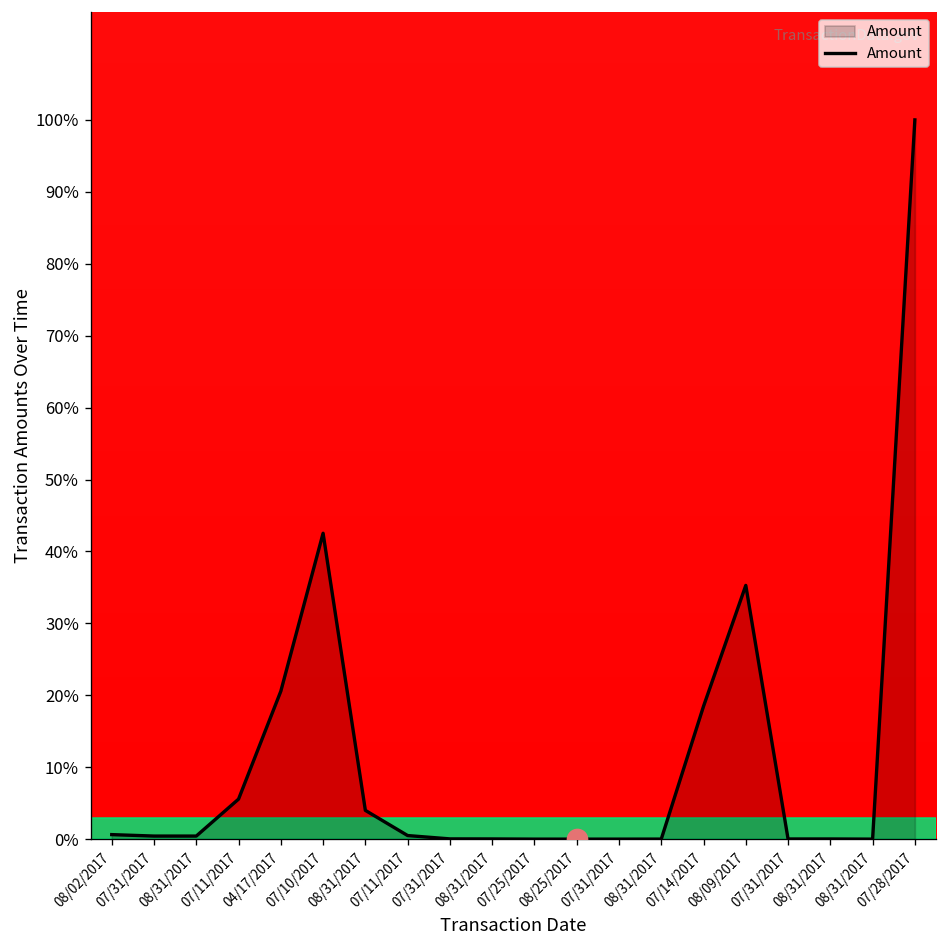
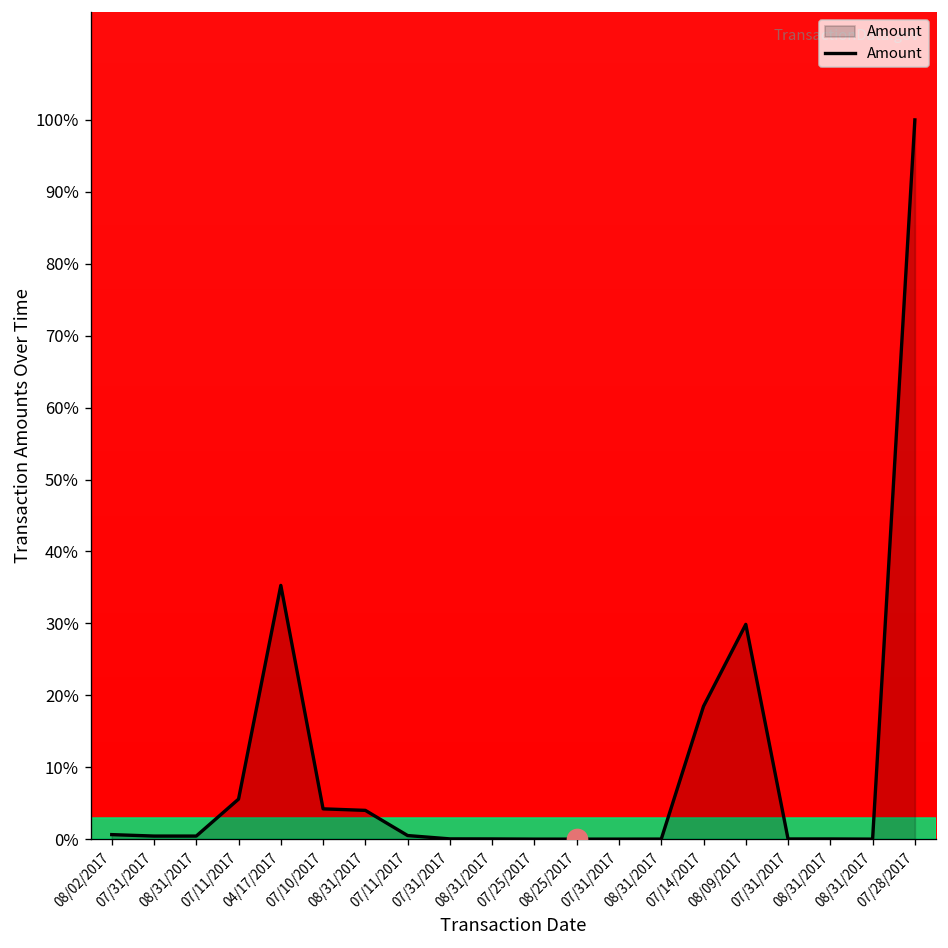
Amount, 04/17/2017: 21% -> 35%
Amount, 07/10/2017: 43% -> 4%
Amount, 08/09/2017: 35% -> 30%
